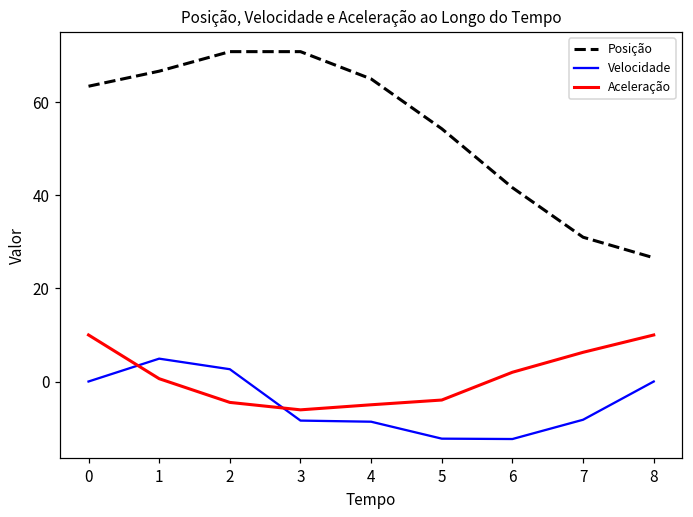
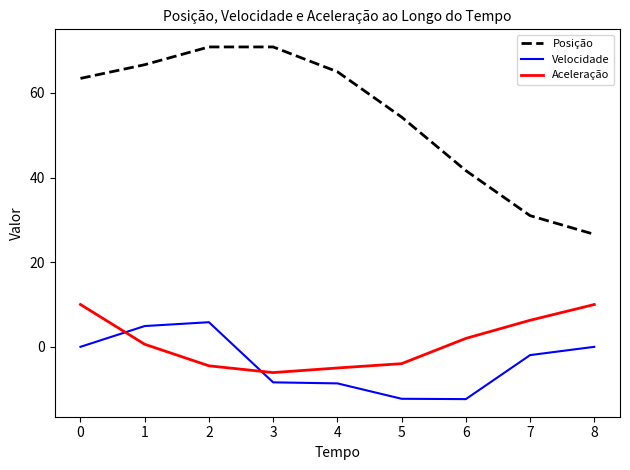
Velocidade, 2: 3 -> 6
Velocidade, 7: -8 -> -2
